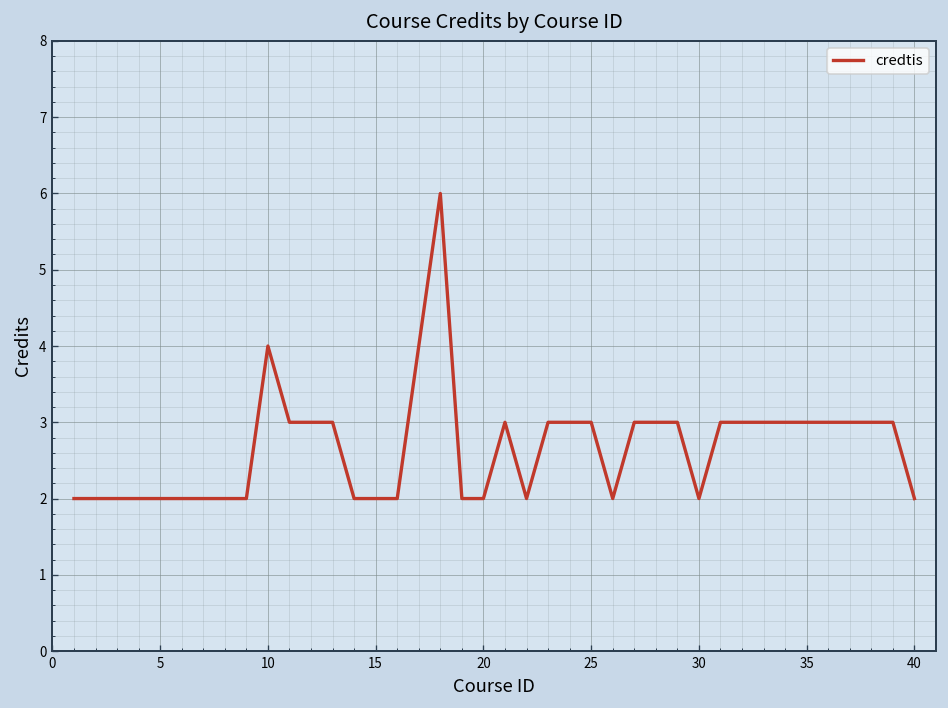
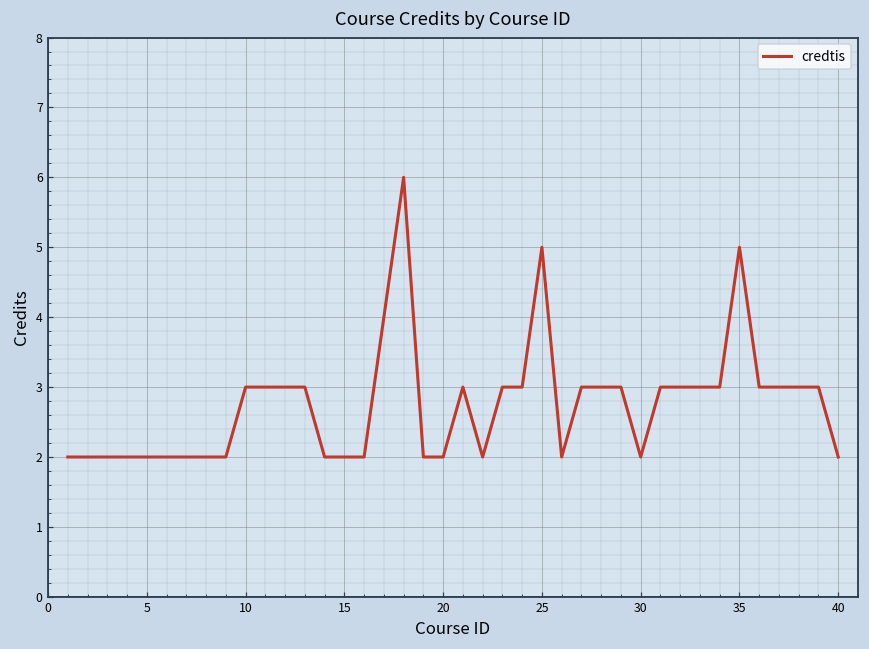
10: 4 -> 3
25: 3 -> 5
35: 3 -> 5
